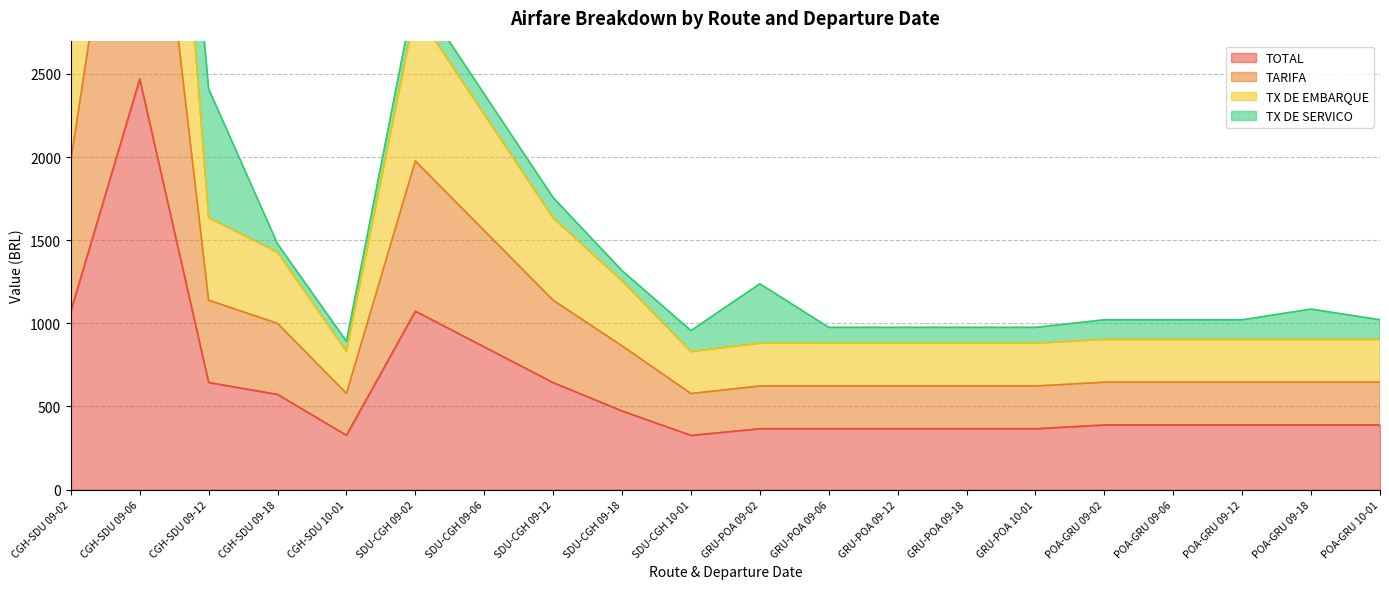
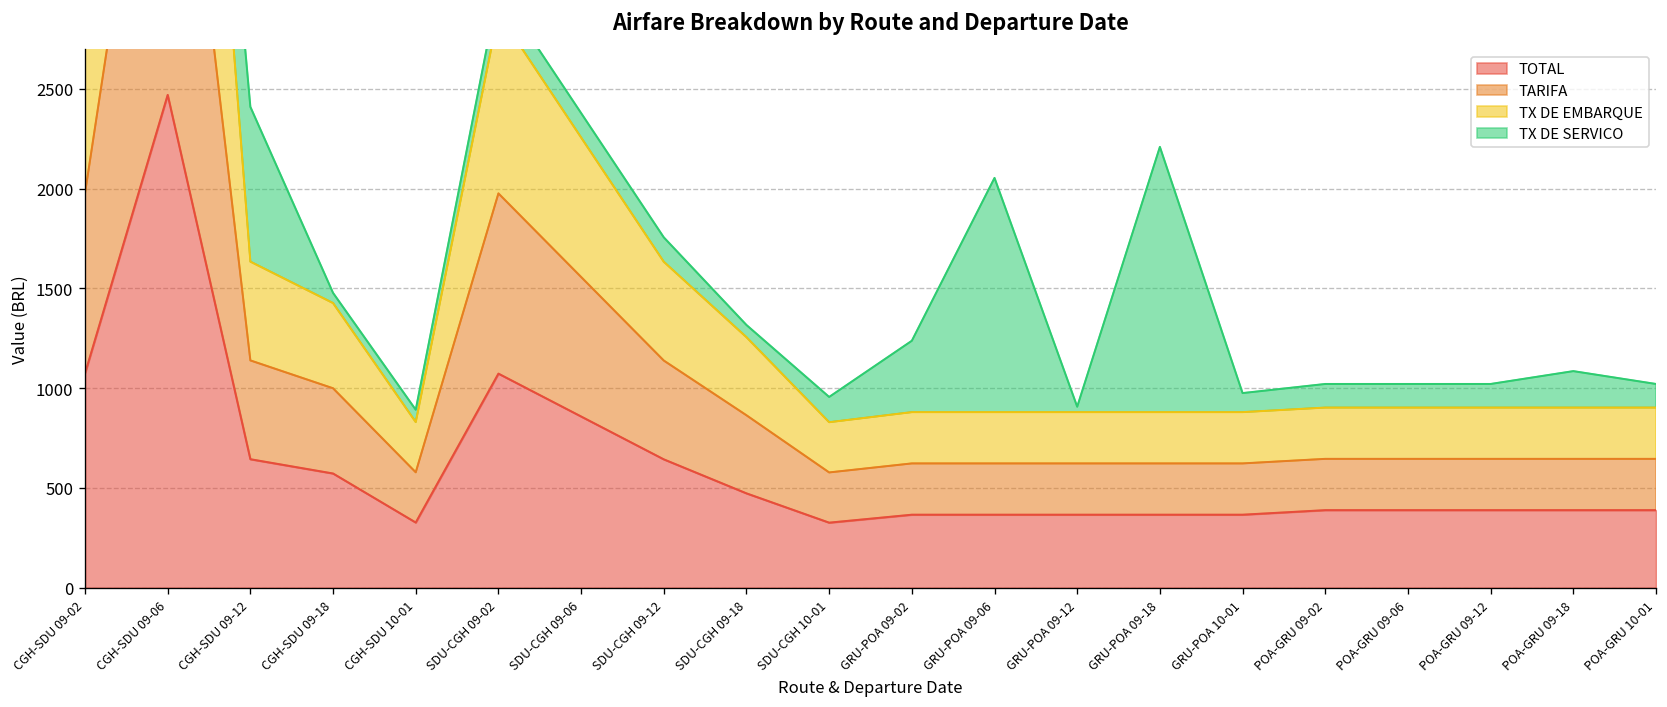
TX DE SERVICO, GRU-POA 09-06: 100 -> 1170
TX DE SERVICO, GRU-POA 09-12: 100 -> 30
TX DE SERVICO, GRU-POA 09-18: 100 -> 1330
